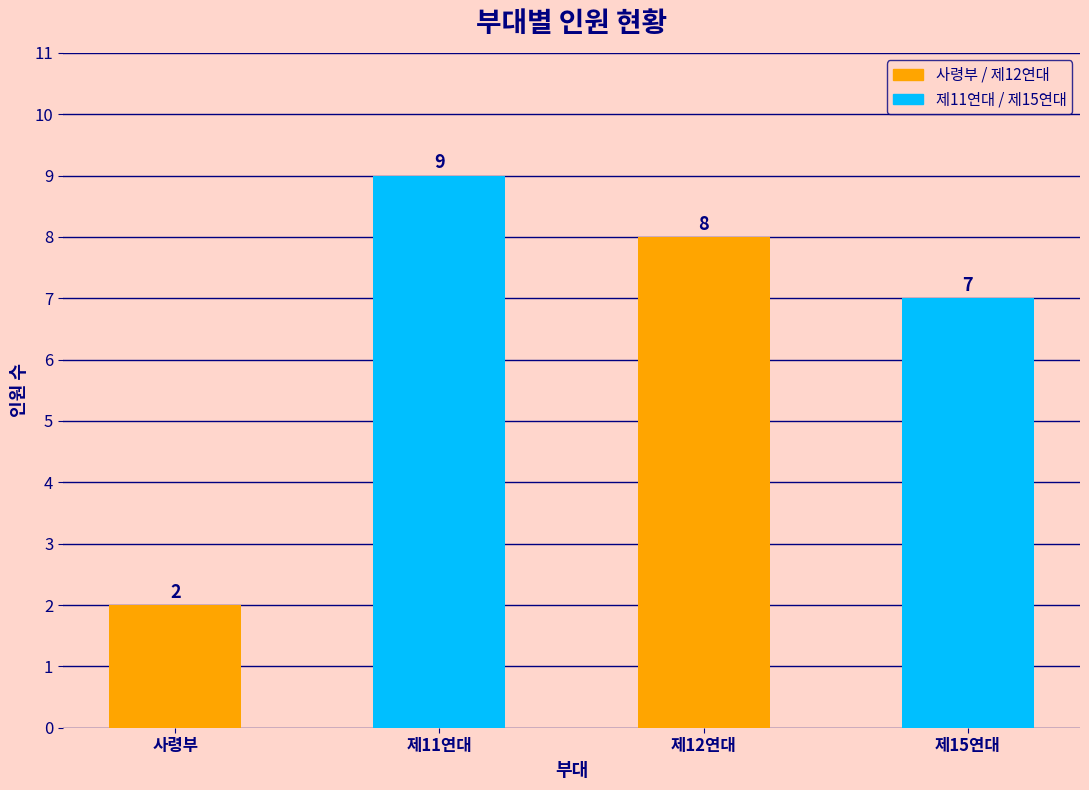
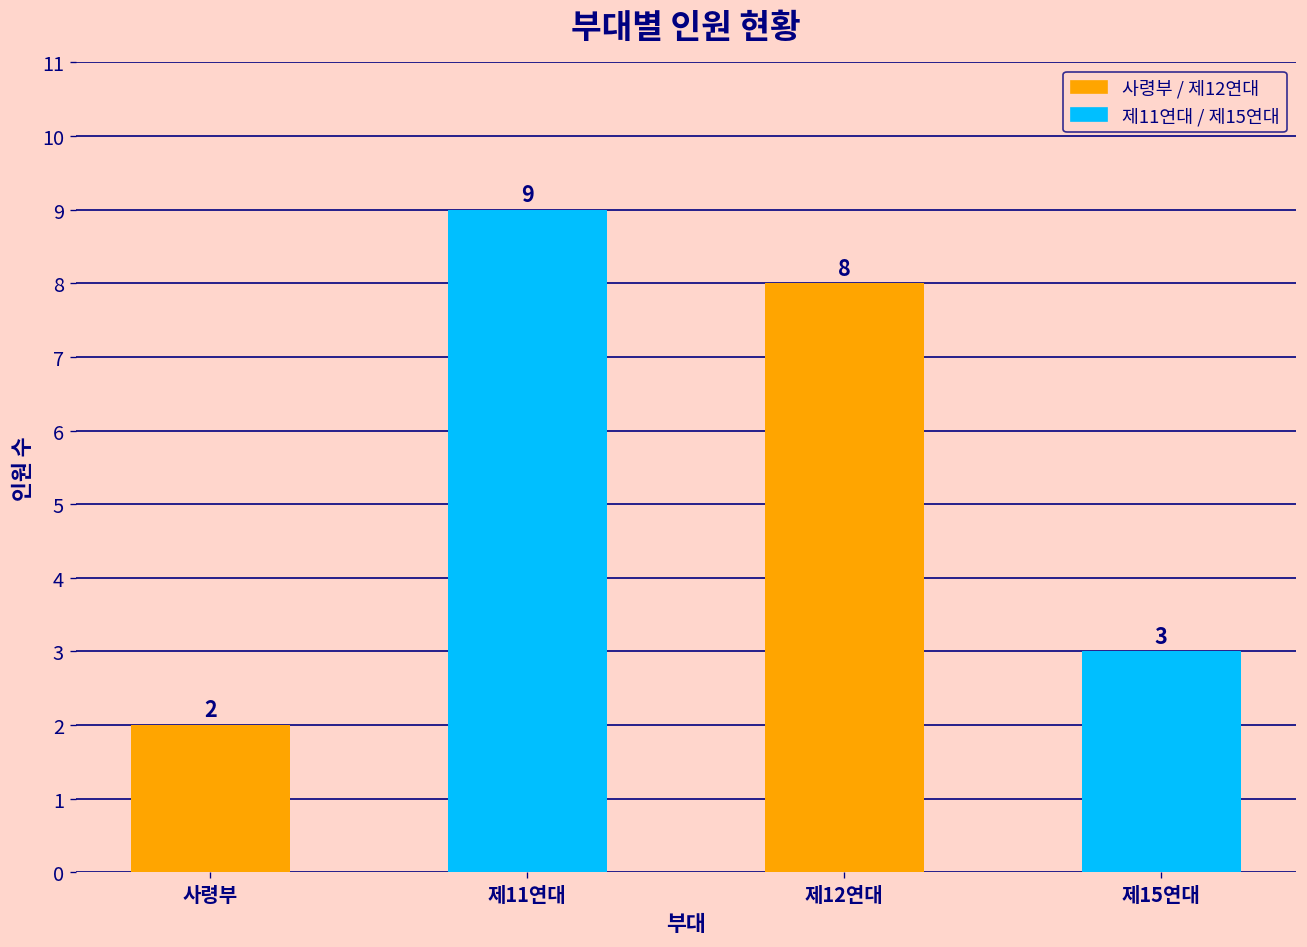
제15연대: 7 -> 3
